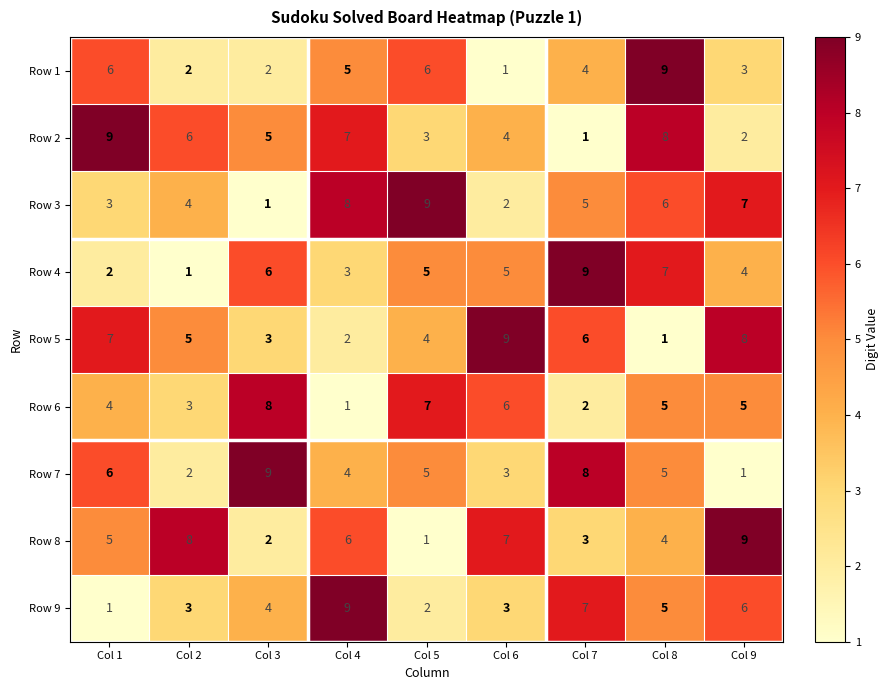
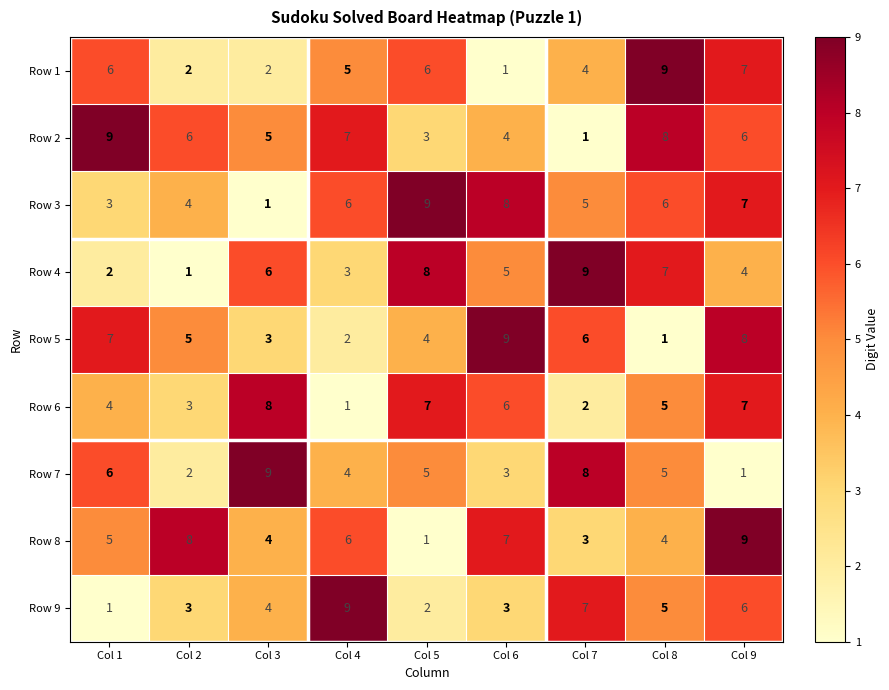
Row 1, Col 9: 3 -> 7
Row 2, Col 9: 2 -> 6
Row 3, Col 4: 8 -> 6
Row 3, Col 6: 2 -> 8
Row 4, Col 5: 5 -> 8
Row 6, Col 9: 5 -> 7
Row 8, Col 3: 2 -> 4
